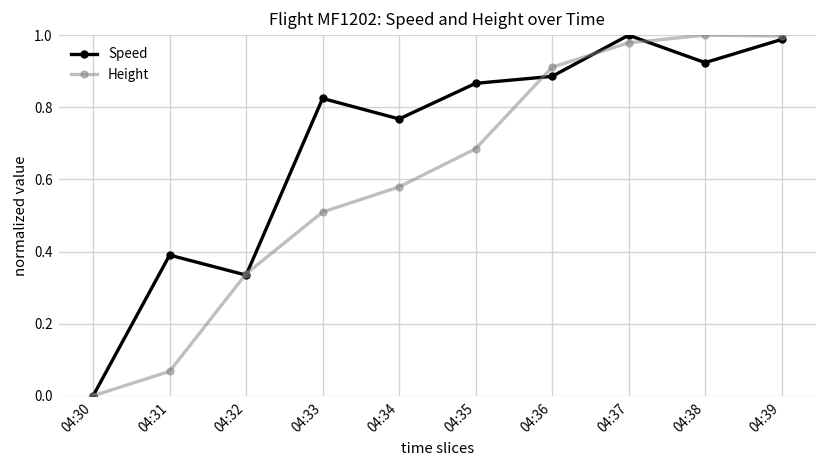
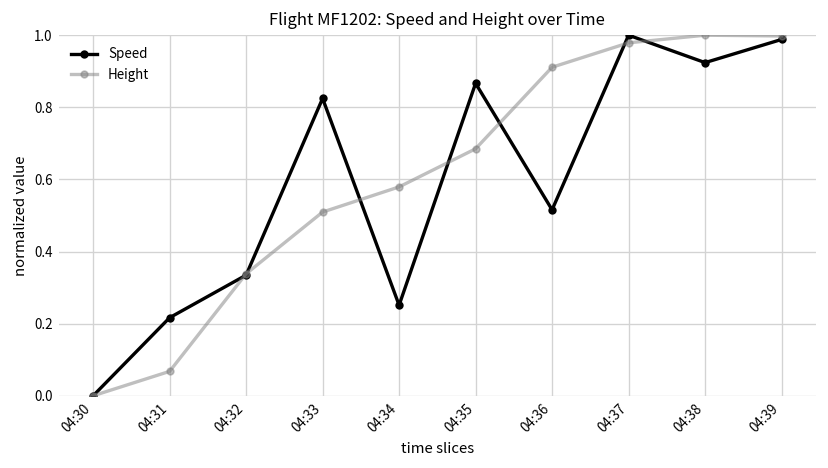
Speed, 04:31: 0.39 -> 0.22
Speed, 04:34: 0.77 -> 0.25
Speed, 04:36: 0.89 -> 0.52
